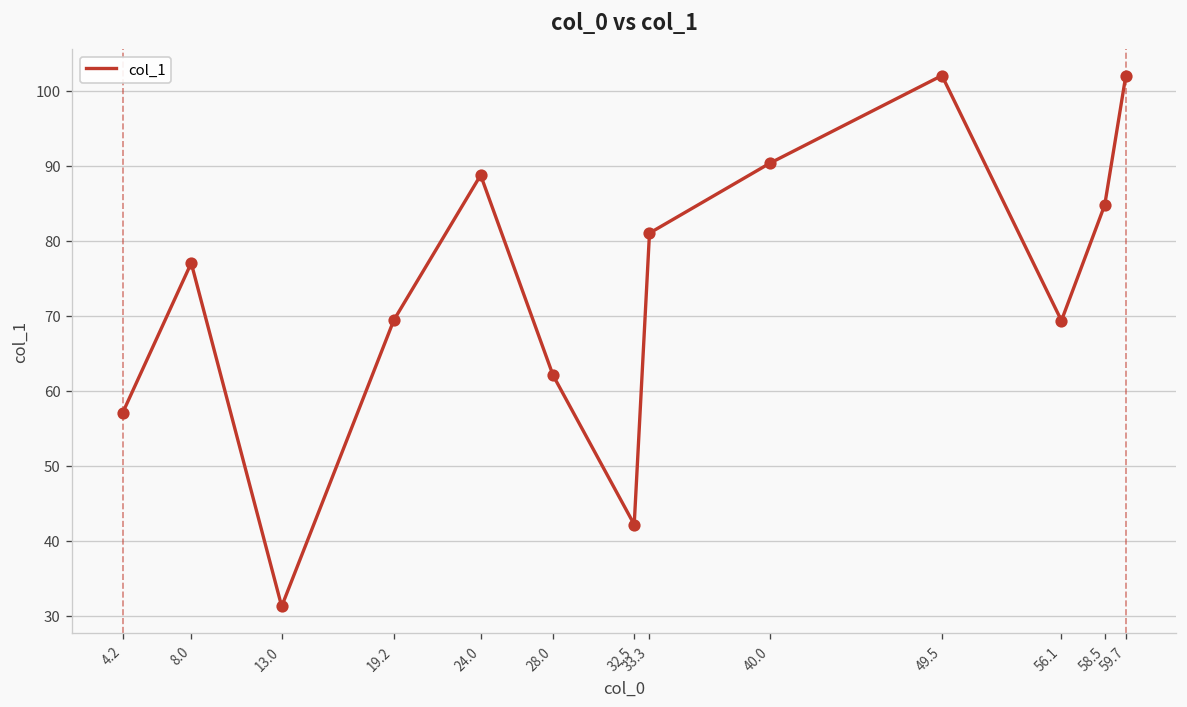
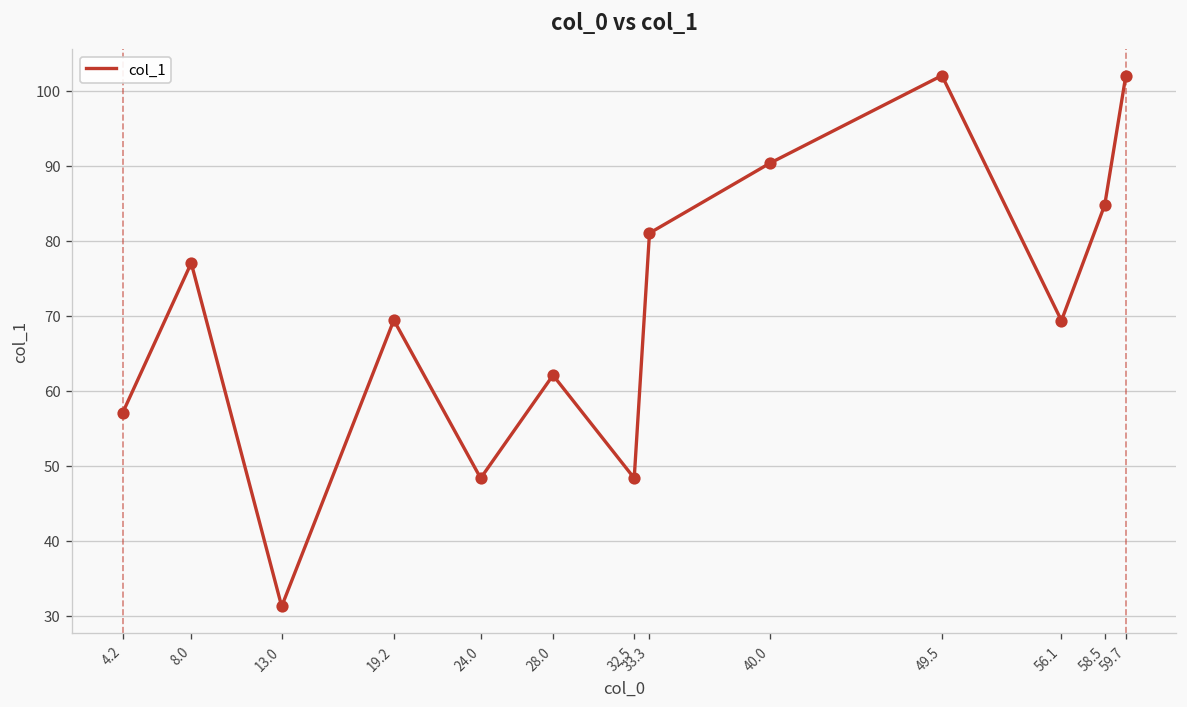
24.0: 89 -> 48
32.5: 42 -> 48
